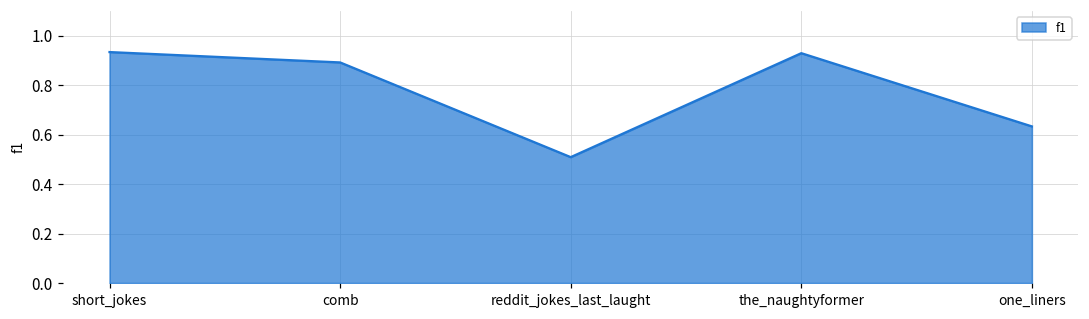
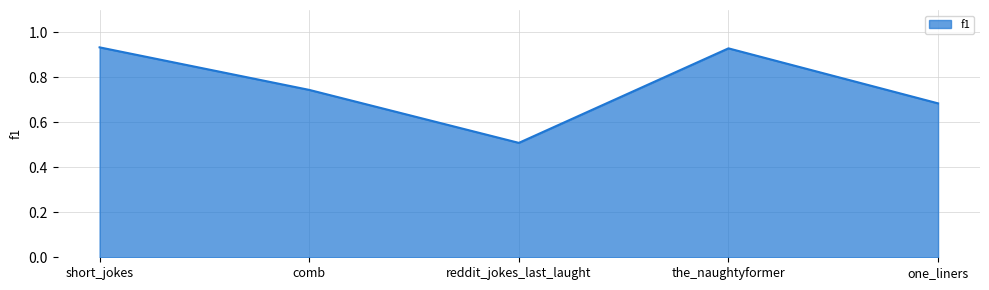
comb: 0.89 -> 0.74
one_liners: 0.63 -> 0.68
